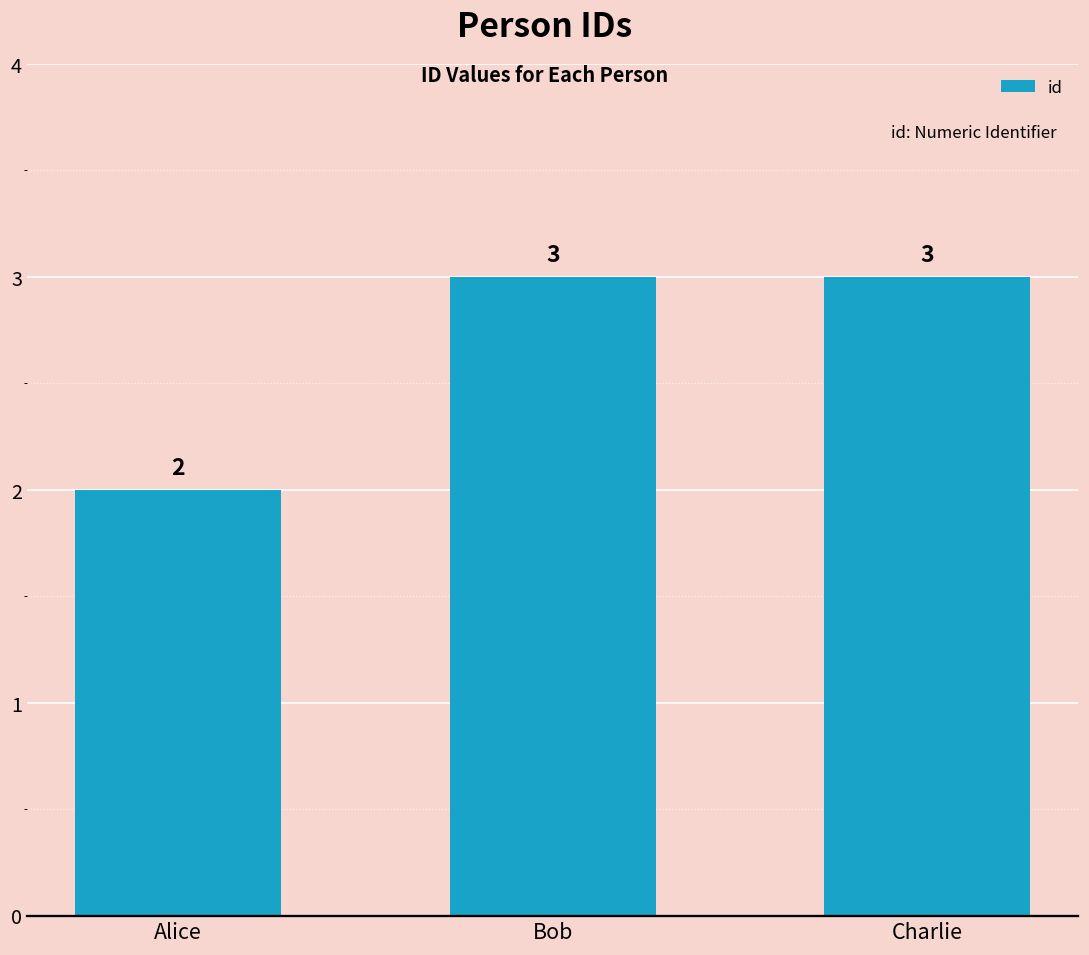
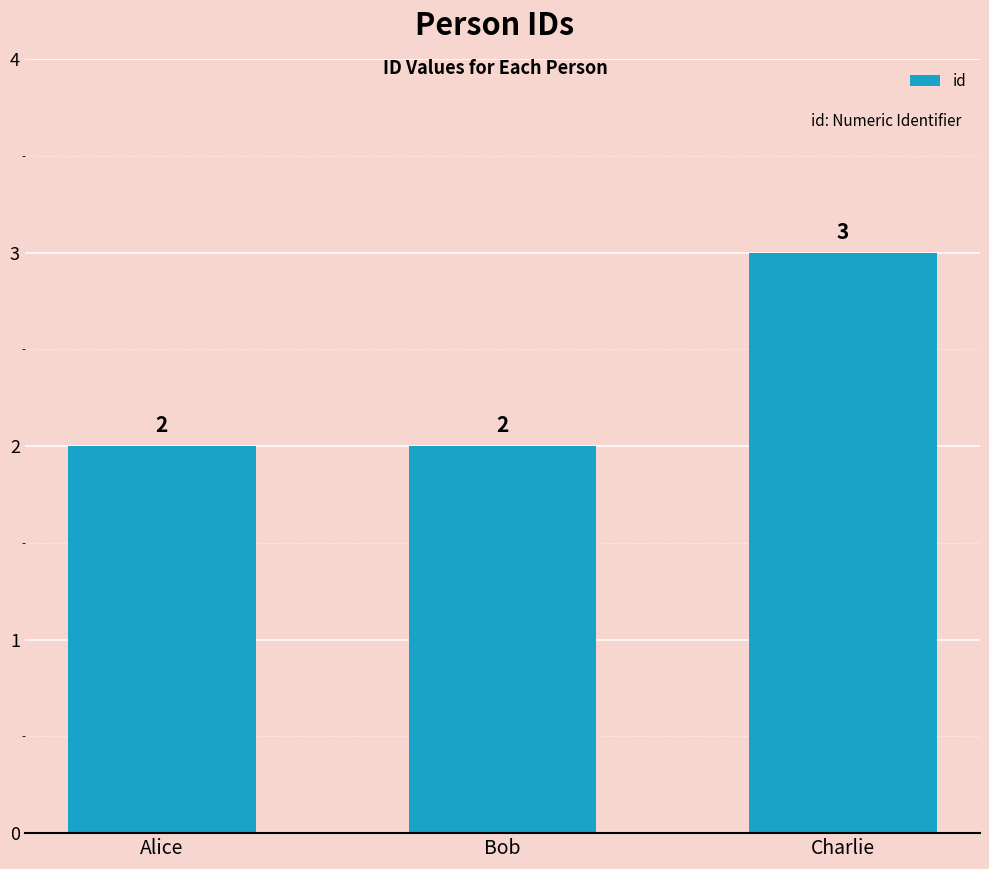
Bob: 3 -> 2
